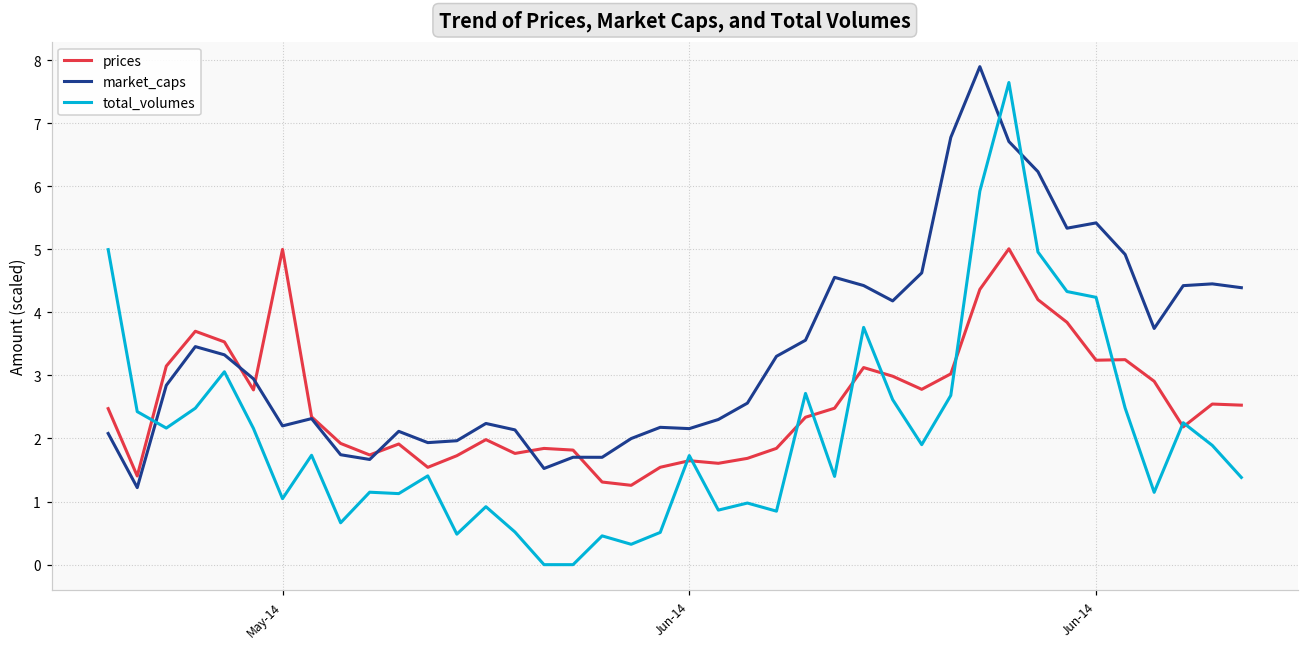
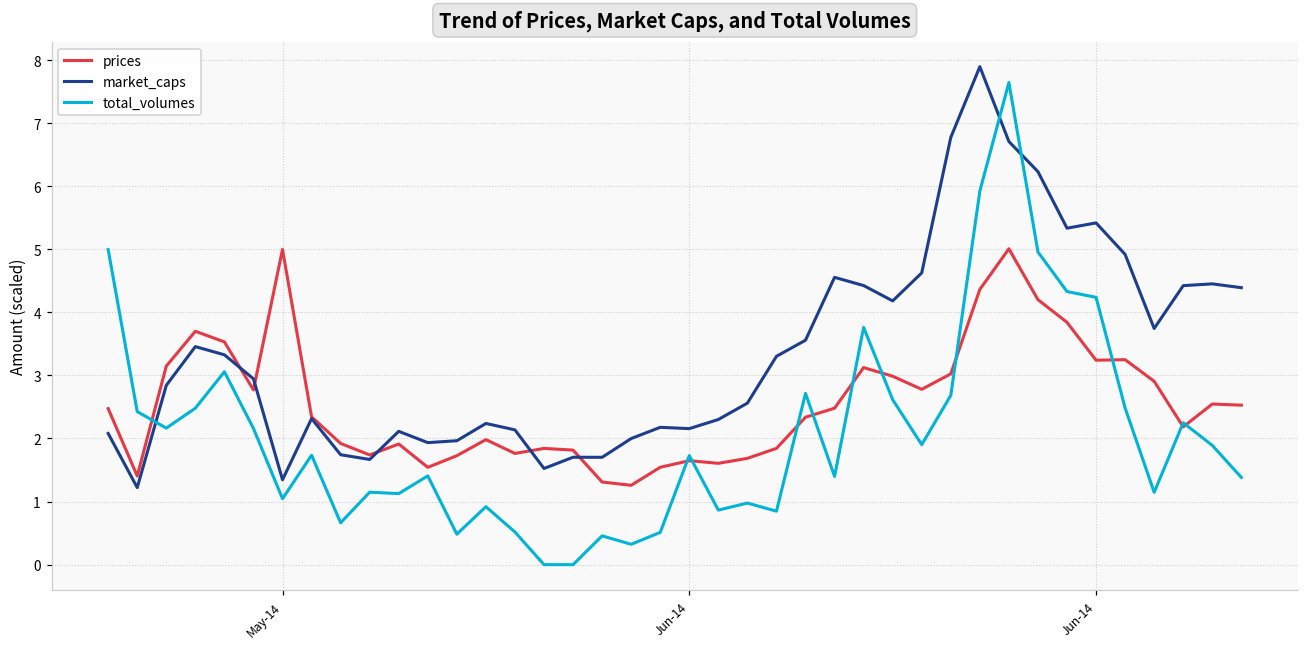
market_caps, May-14: 2.2 -> 1.3
